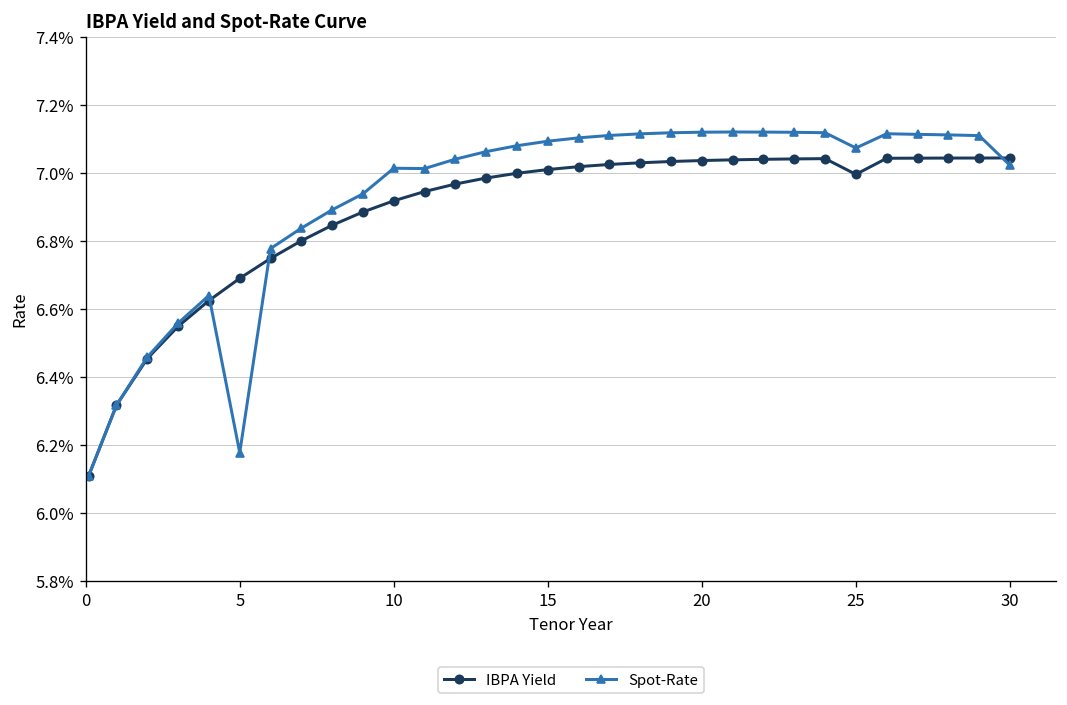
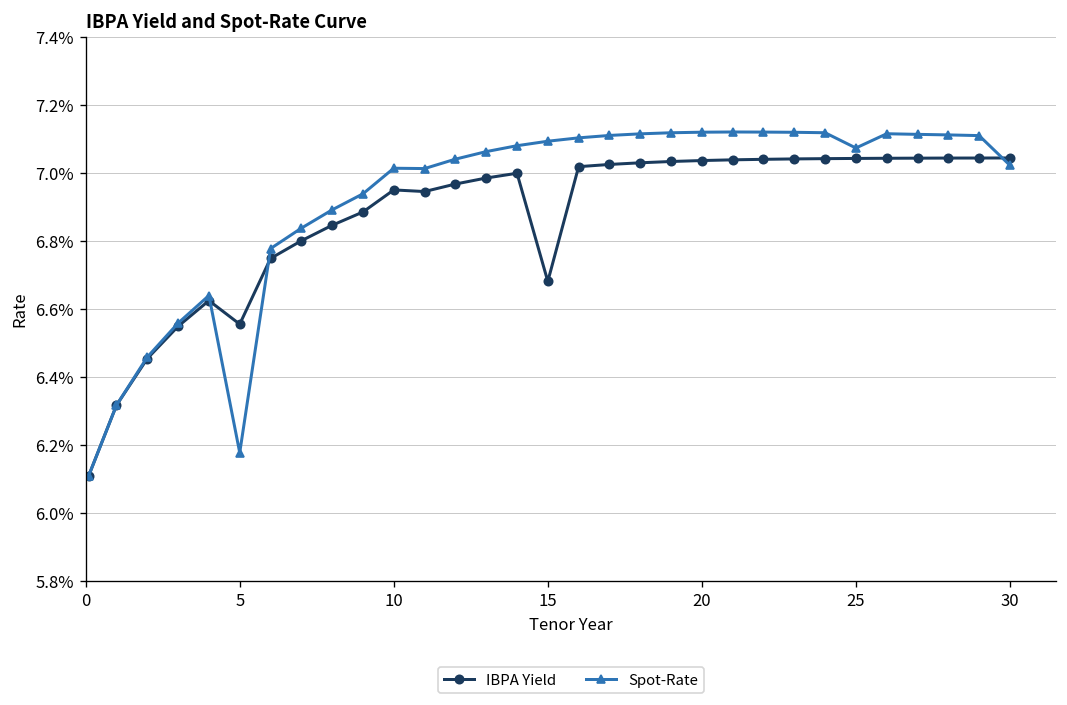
IBPA Yield, 5: 6.69% -> 6.56%
IBPA Yield, 10: 6.92% -> 6.95%
IBPA Yield, 15: 7.01% -> 6.68%
IBPA Yield, 25: 7.00% -> 7.04%
